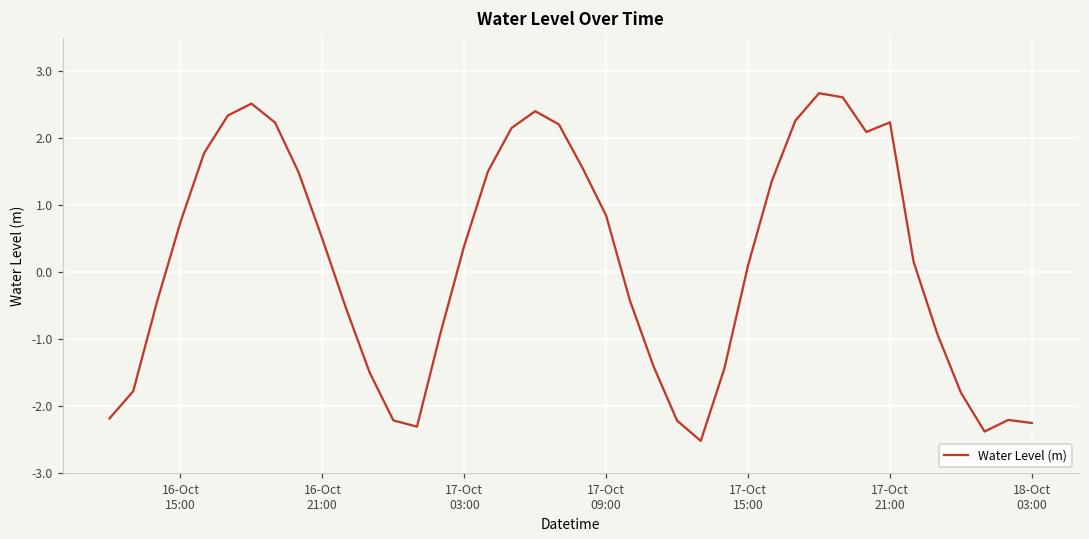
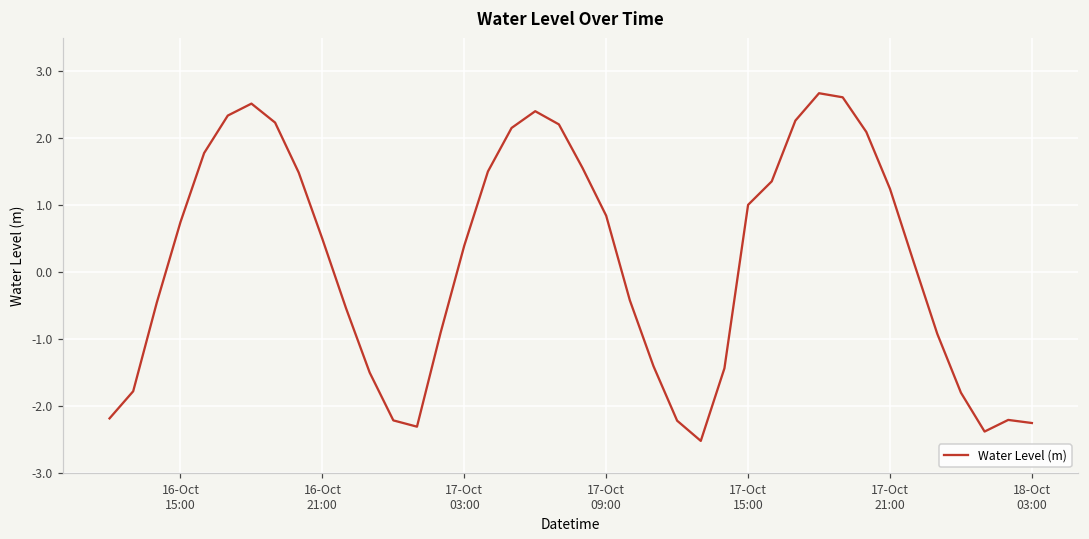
17-Oct 15:00: 0.1 -> 1.0
17-Oct 21:00: 2.2 -> 1.2
